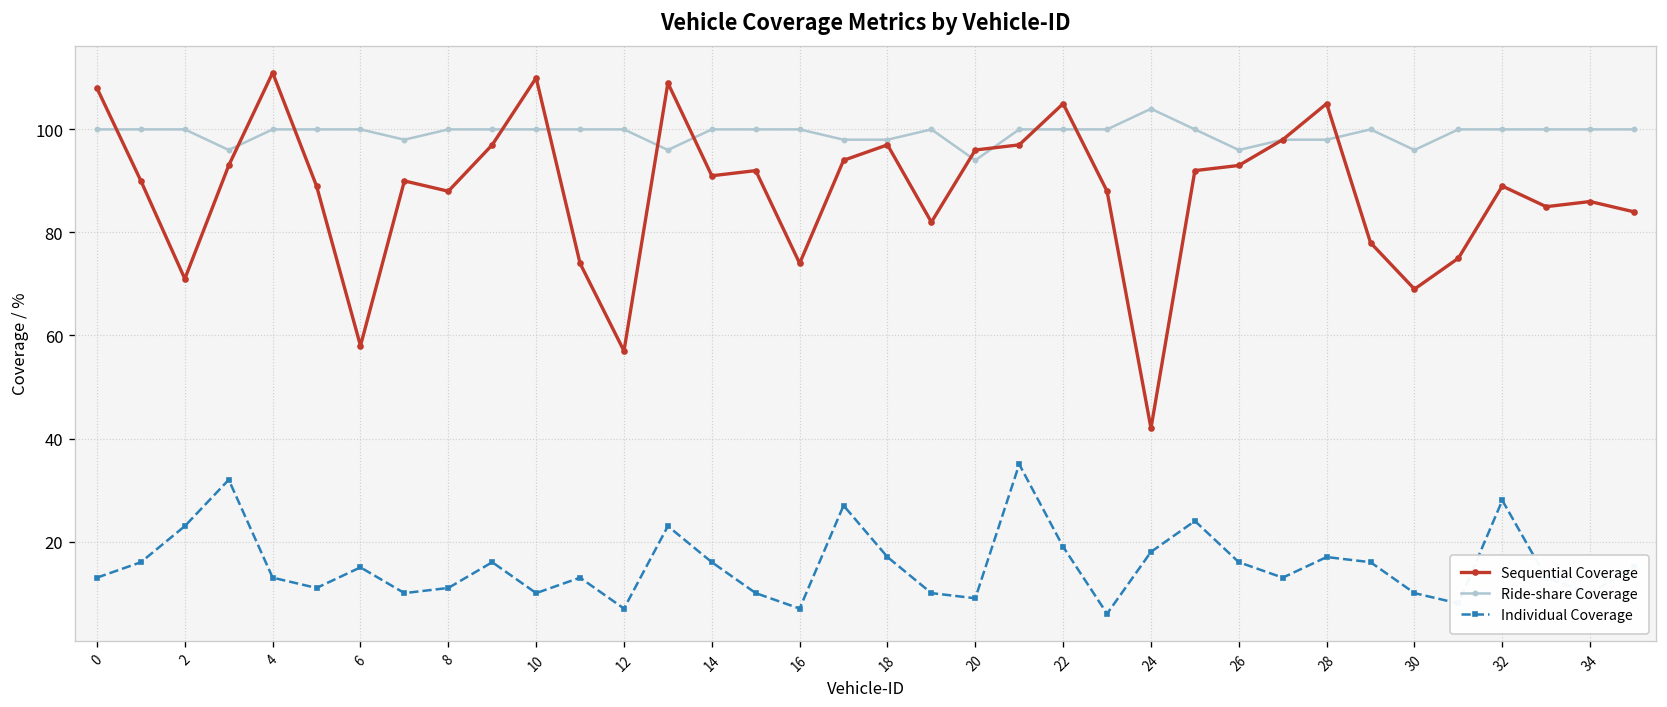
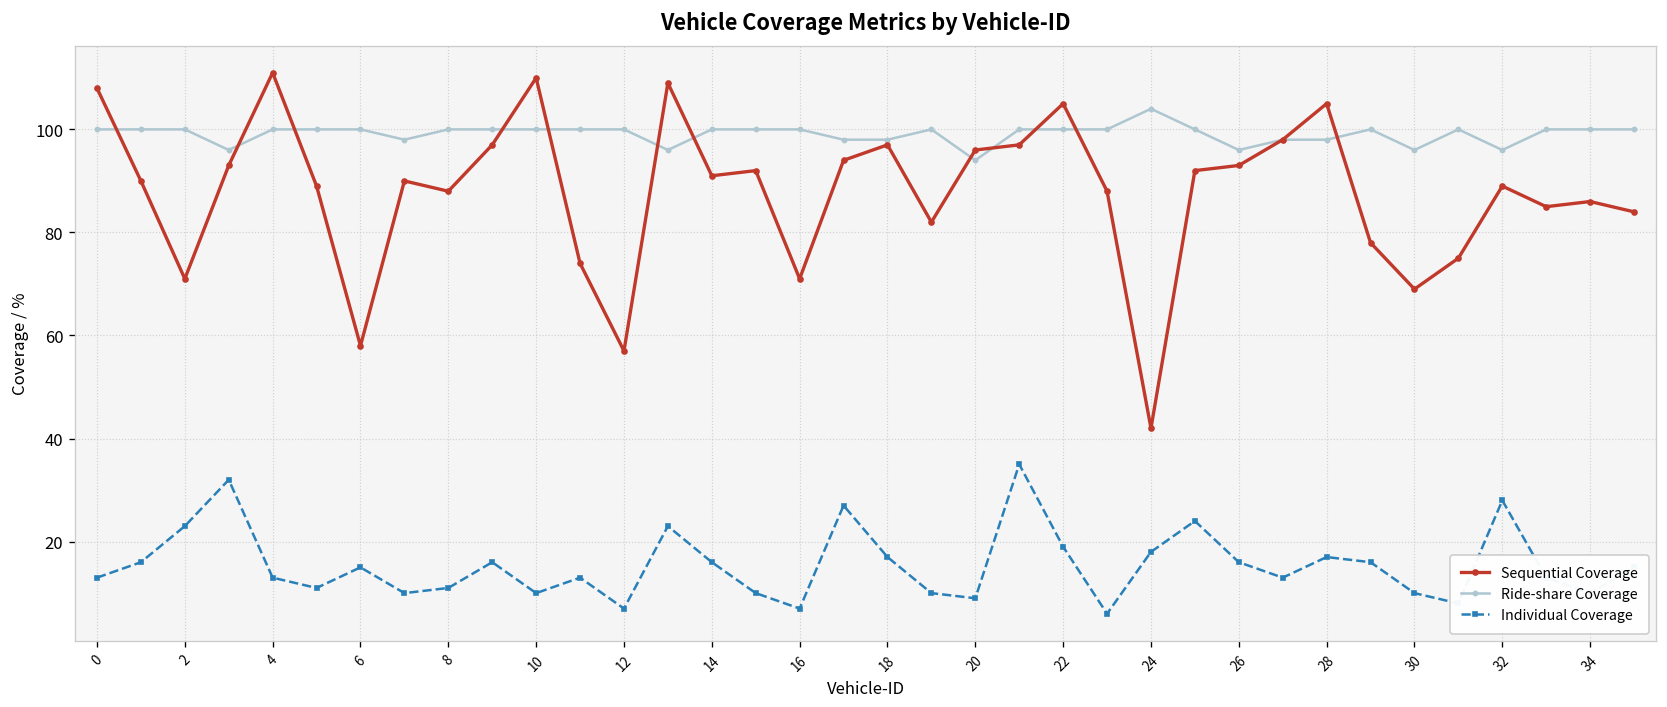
Sequential Coverage, 16: 74 -> 71
Ride-share Coverage, 32: 100 -> 96
